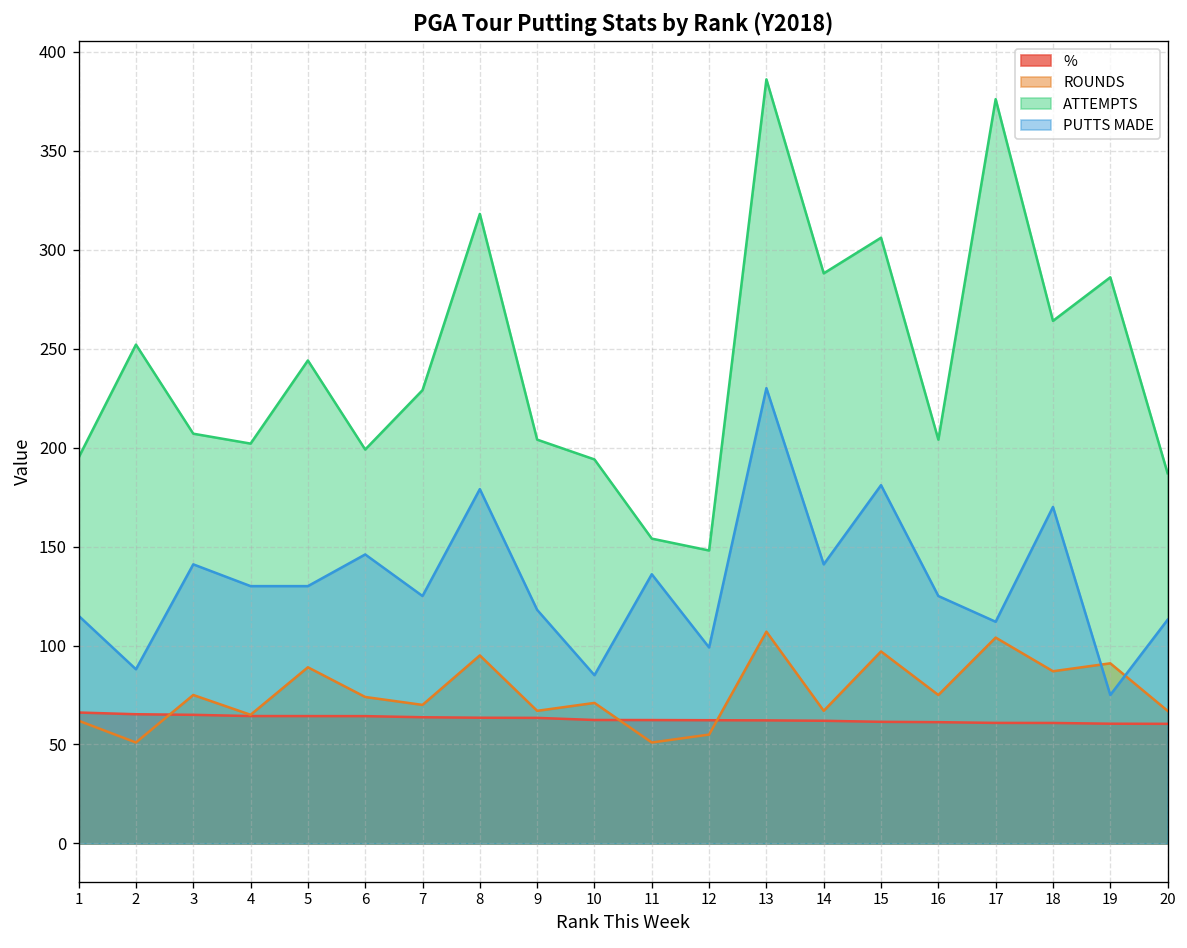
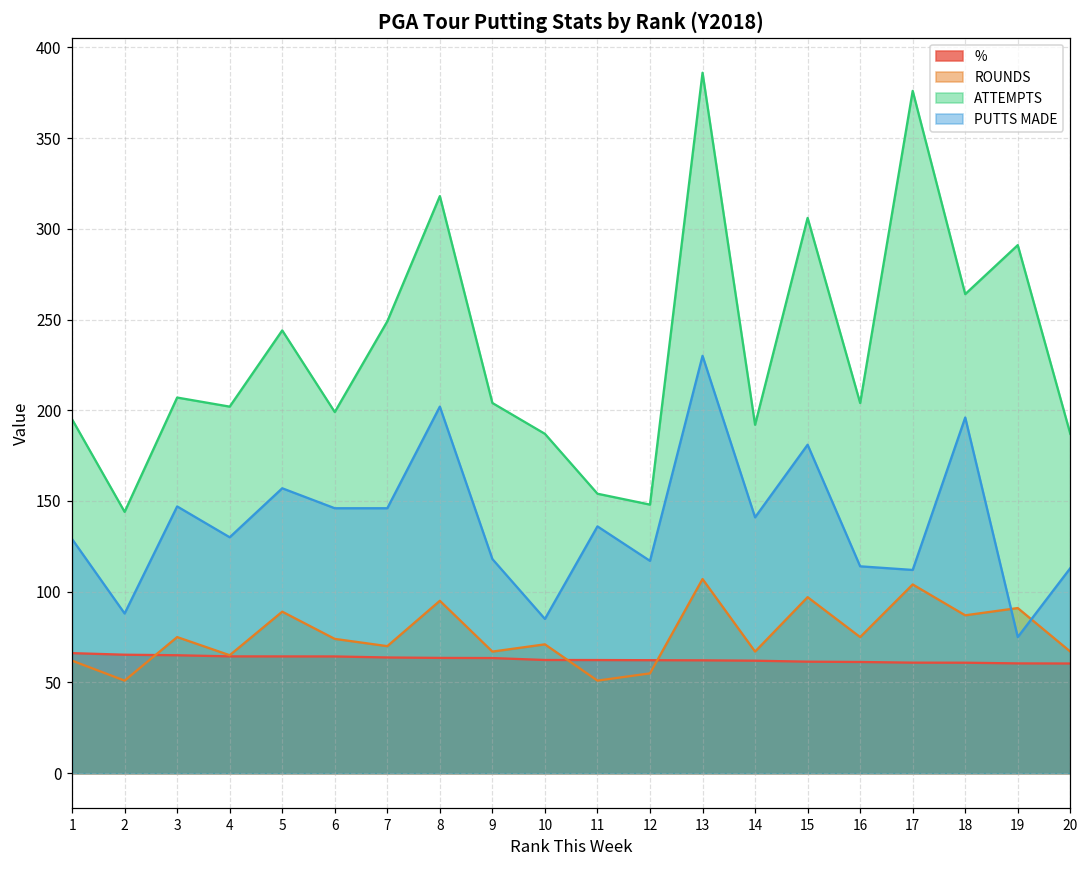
PUTTS MADE, 1: 115 -> 129
ATTEMPTS, 2: 252 -> 144
PUTTS MADE, 3: 141 -> 147
PUTTS MADE, 5: 130 -> 157
ATTEMPTS, 7: 229 -> 249
PUTTS MADE, 7: 125 -> 146
PUTTS MADE, 8: 179 -> 202
ATTEMPTS, 10: 194 -> 187
PUTTS MADE, 12: 99 -> 117
ATTEMPTS, 14: 288 -> 192
PUTTS MADE, 16: 125 -> 114
PUTTS MADE, 18: 170 -> 196
ATTEMPTS, 19: 286 -> 291
